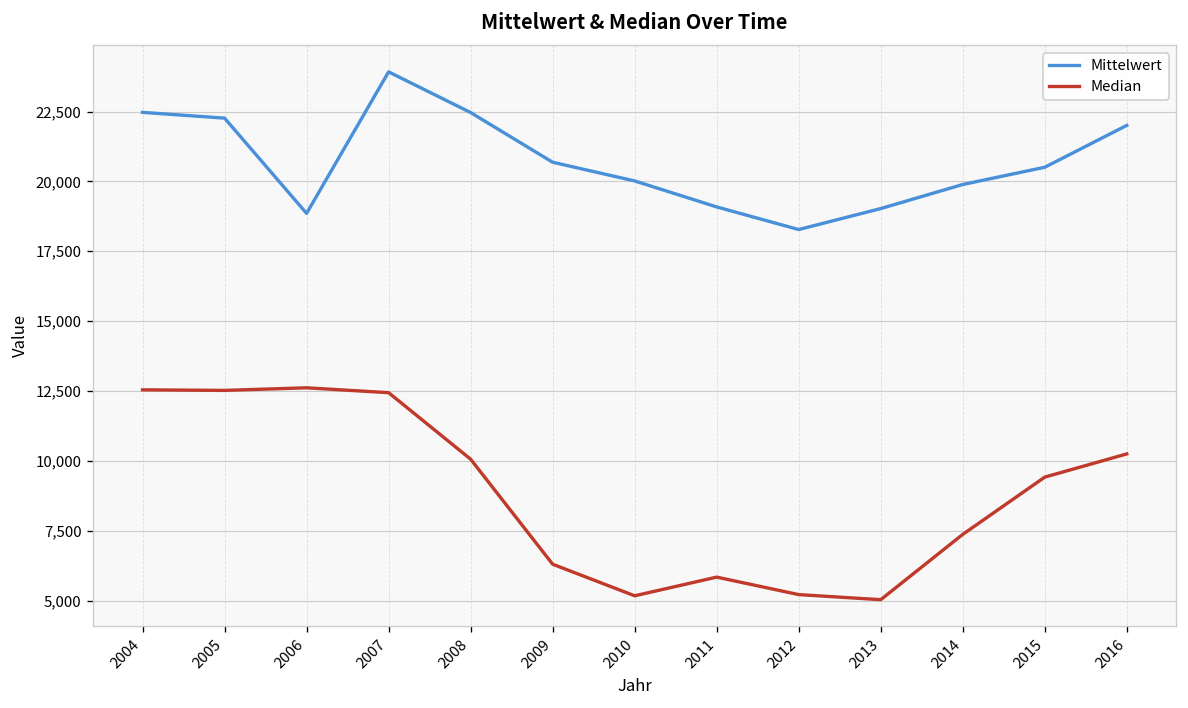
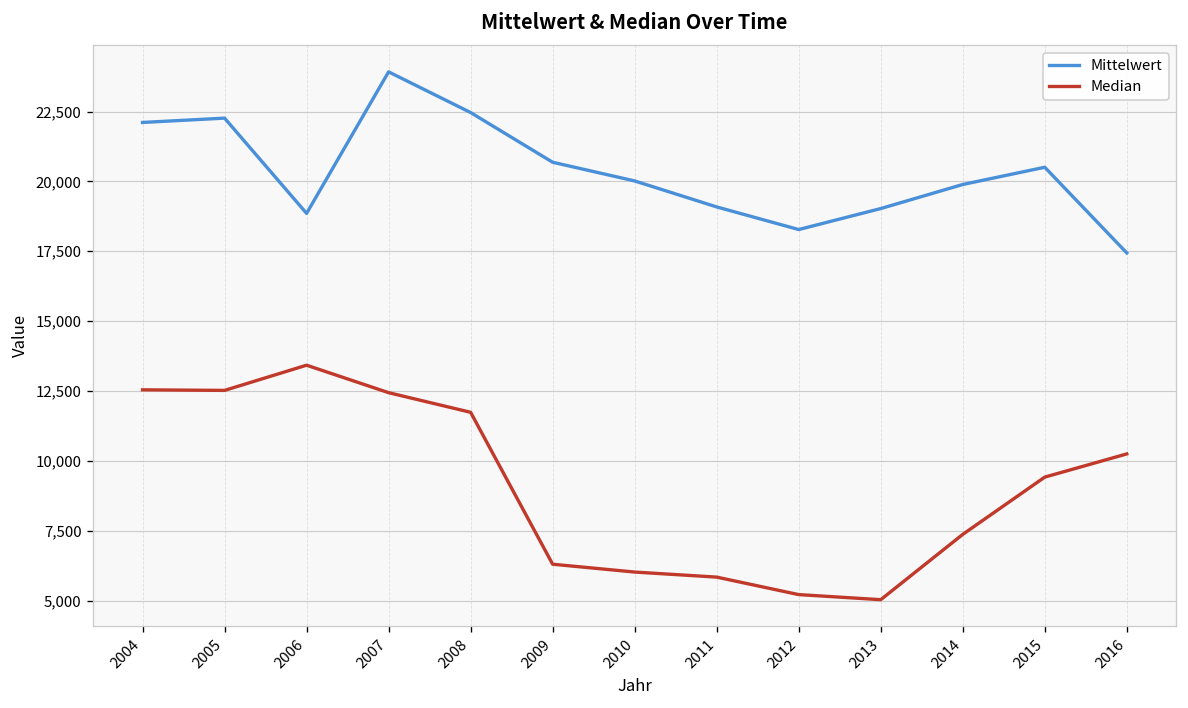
Mittelwert, 2004: 22,500 -> 22,100
Median, 2006: 12,600 -> 13,400
Median, 2008: 10,100 -> 11,700
Median, 2010: 5,200 -> 6,000
Mittelwert, 2016: 22,000 -> 17,400
